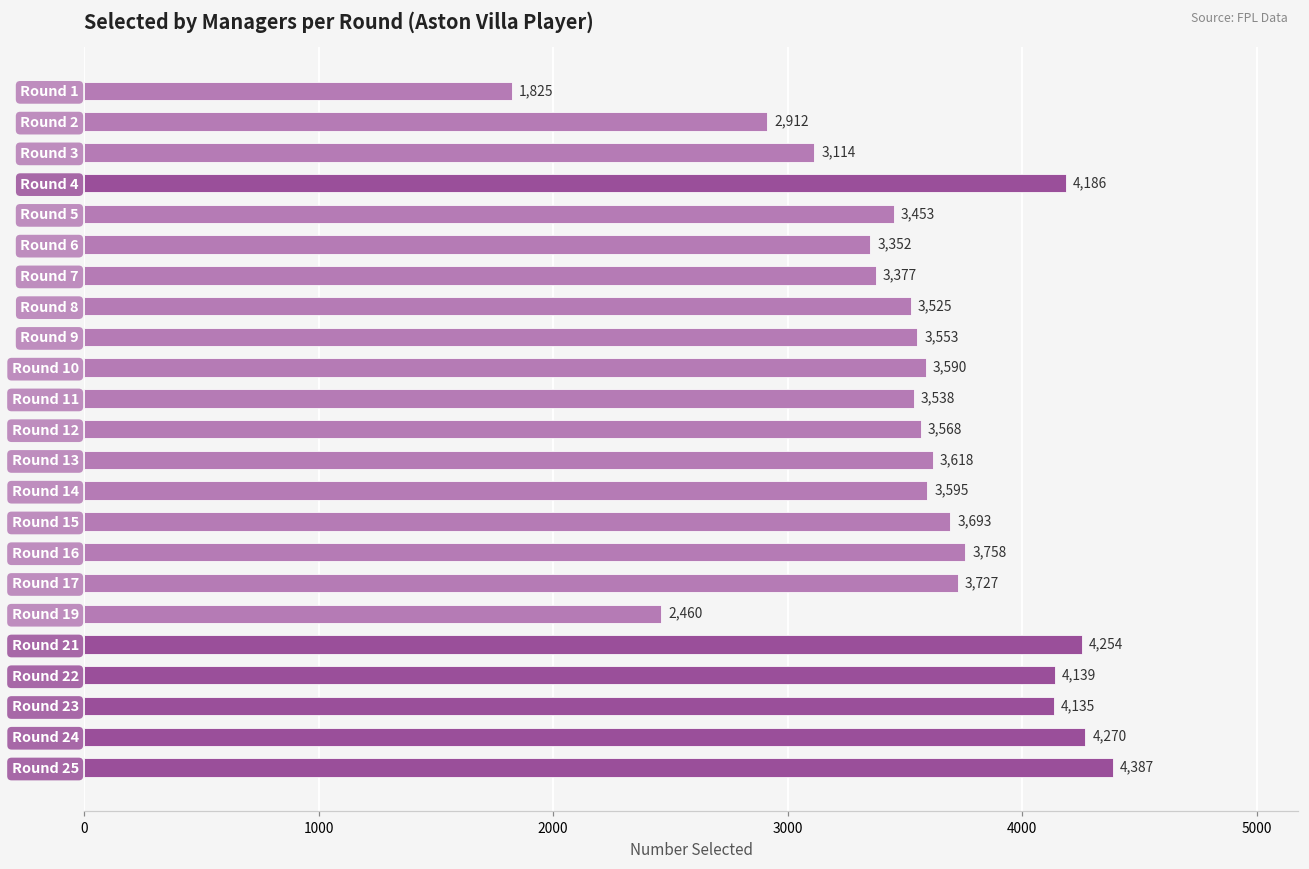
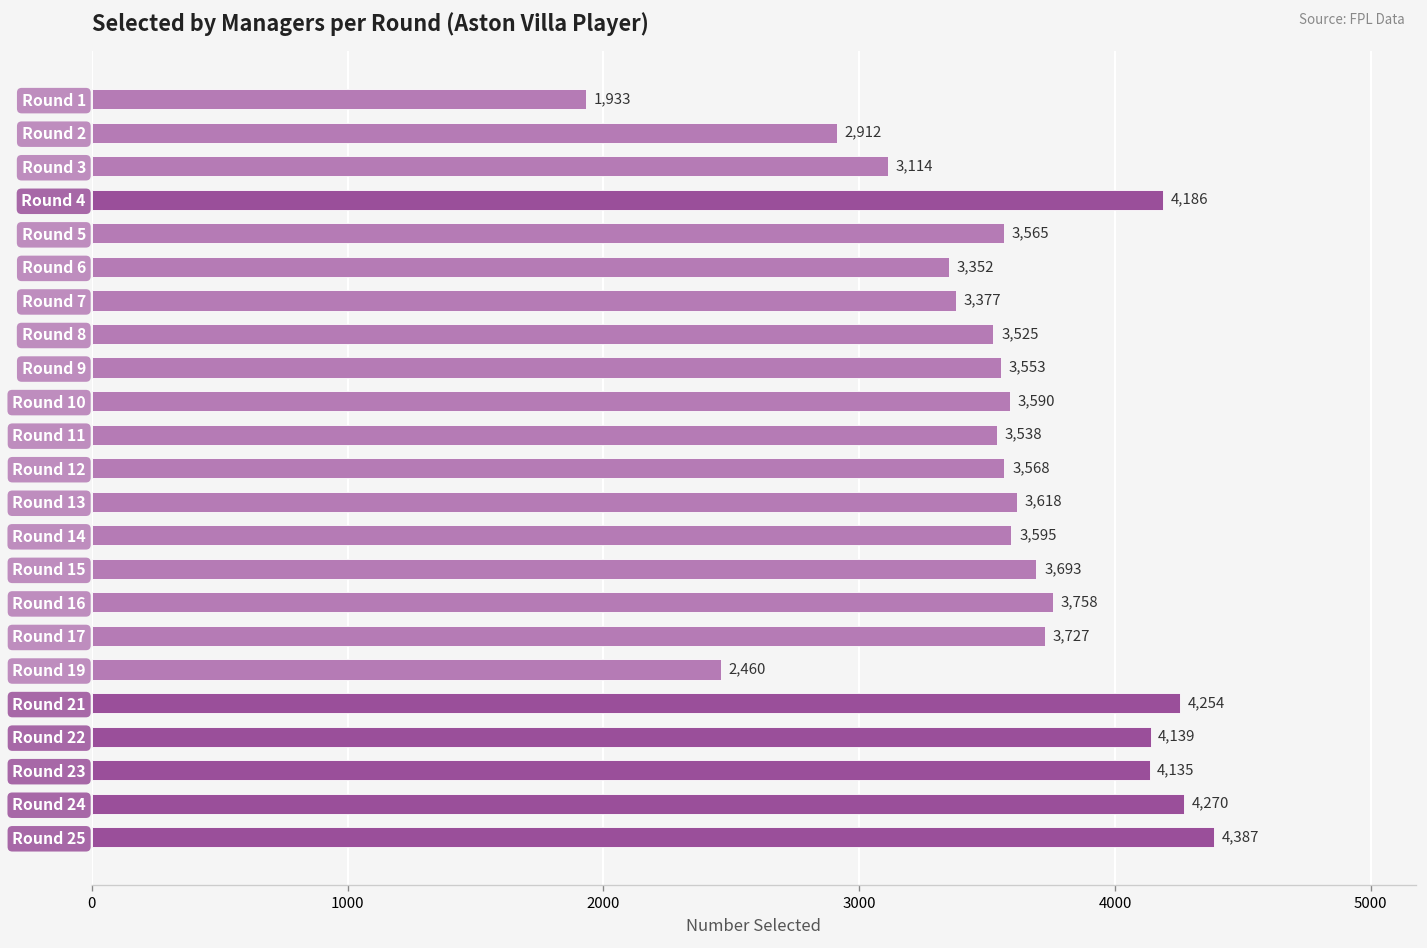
Round 1: 1,825 -> 1,933
Round 5: 3,453 -> 3,565
